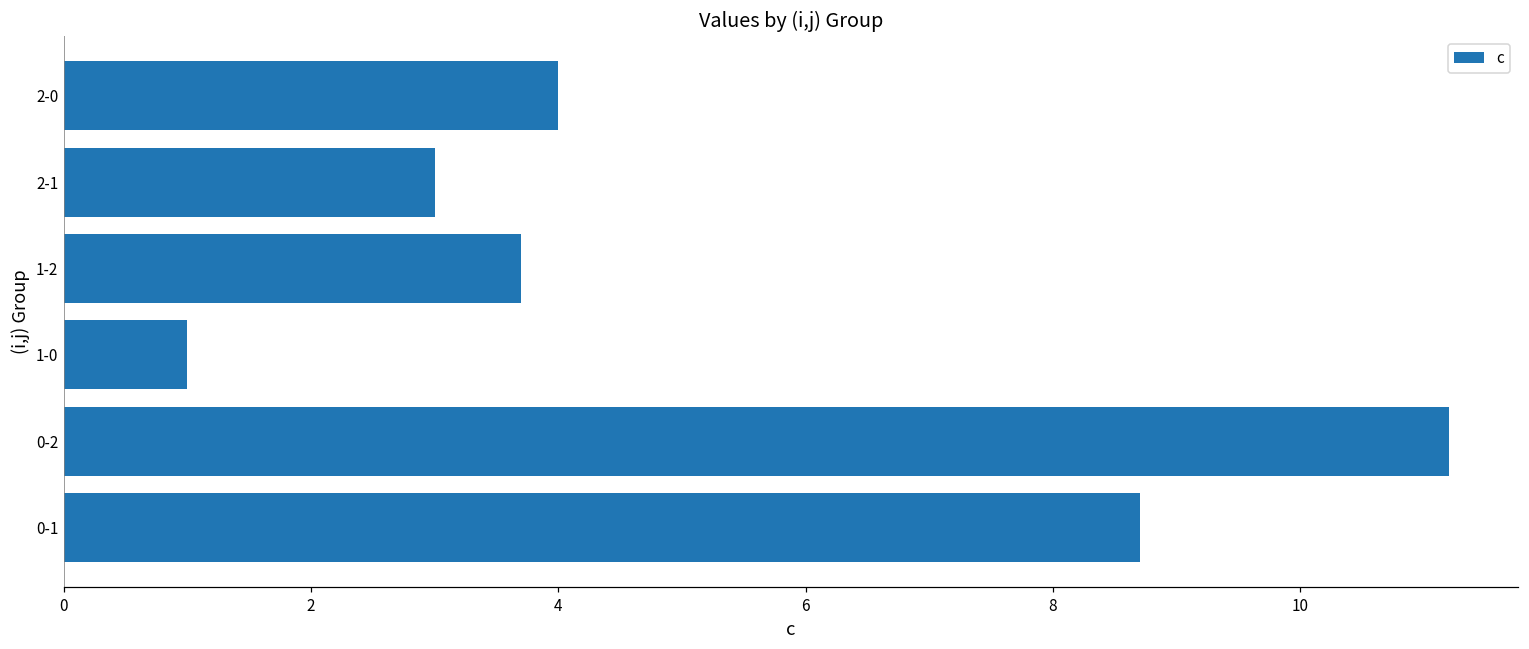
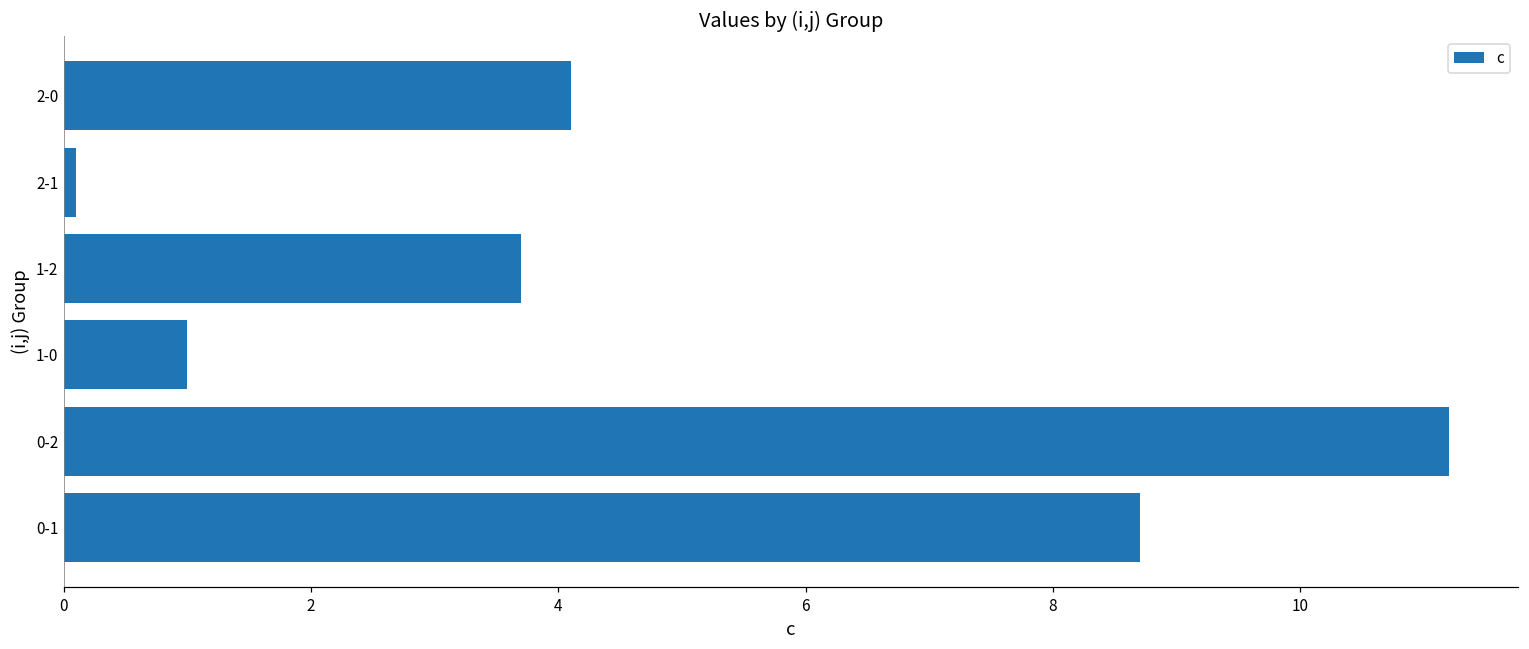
2-0: 4.0 -> 4.1
2-1: 3.0 -> 0.1
